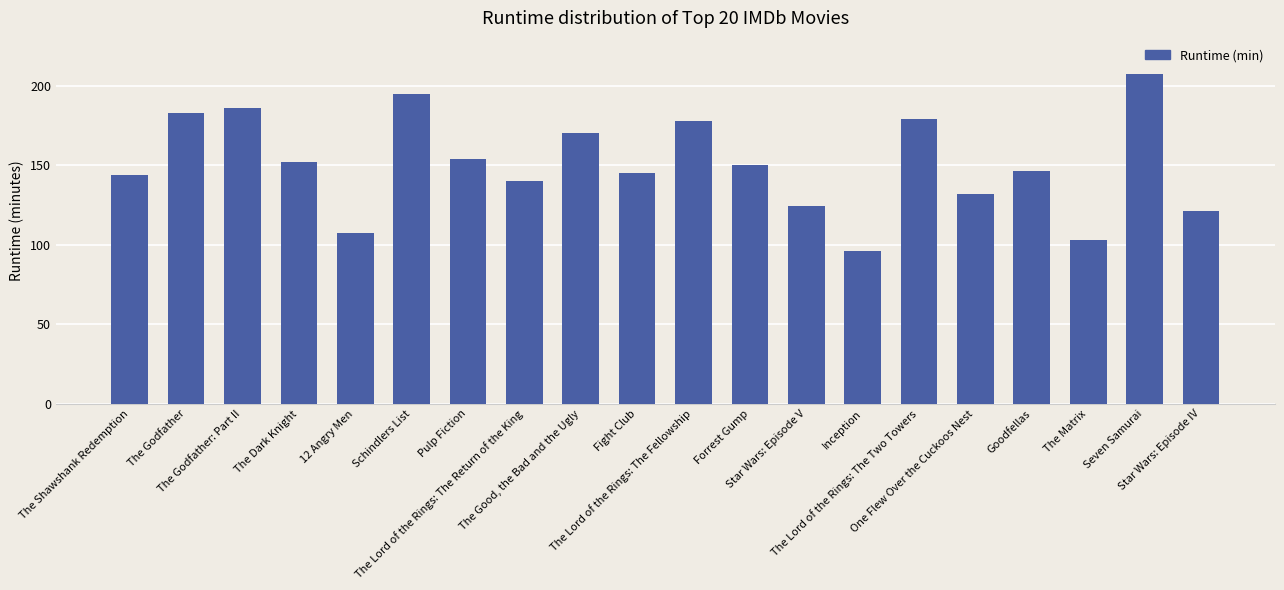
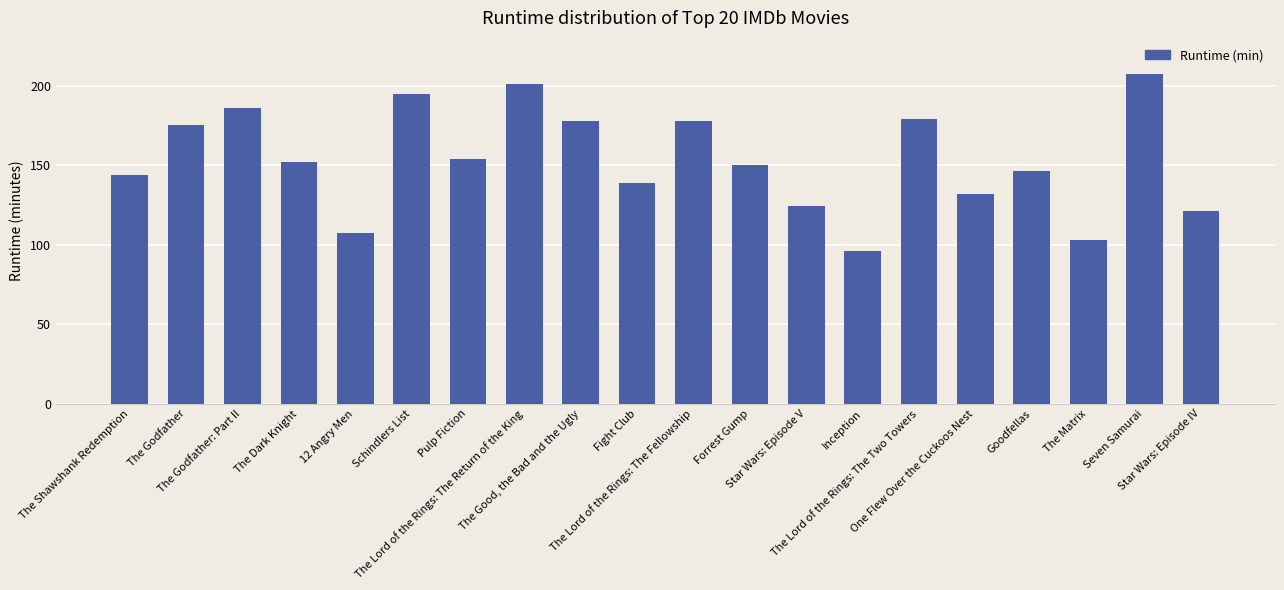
The Godfather: 183 -> 175
The Lord of the Rings: The Return of the King: 140 -> 201
The Good, the Bad and the Ugly: 170 -> 178
Fight Club: 145 -> 139
